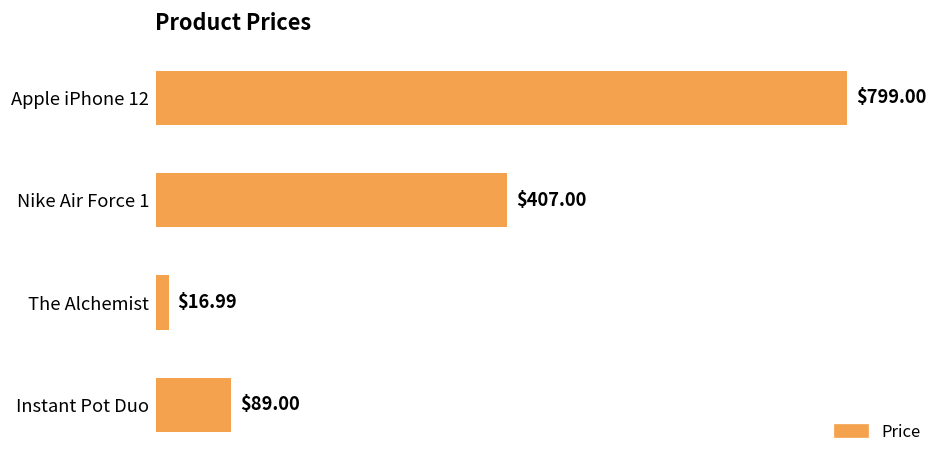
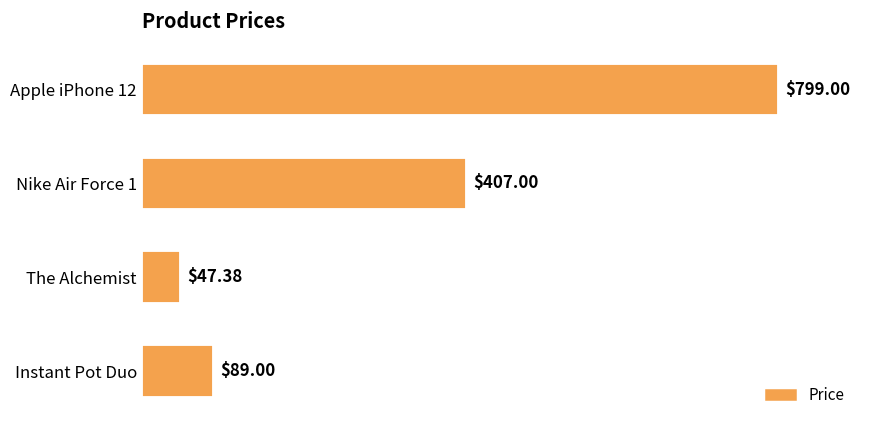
The Alchemist: $16.99 -> $47.38
